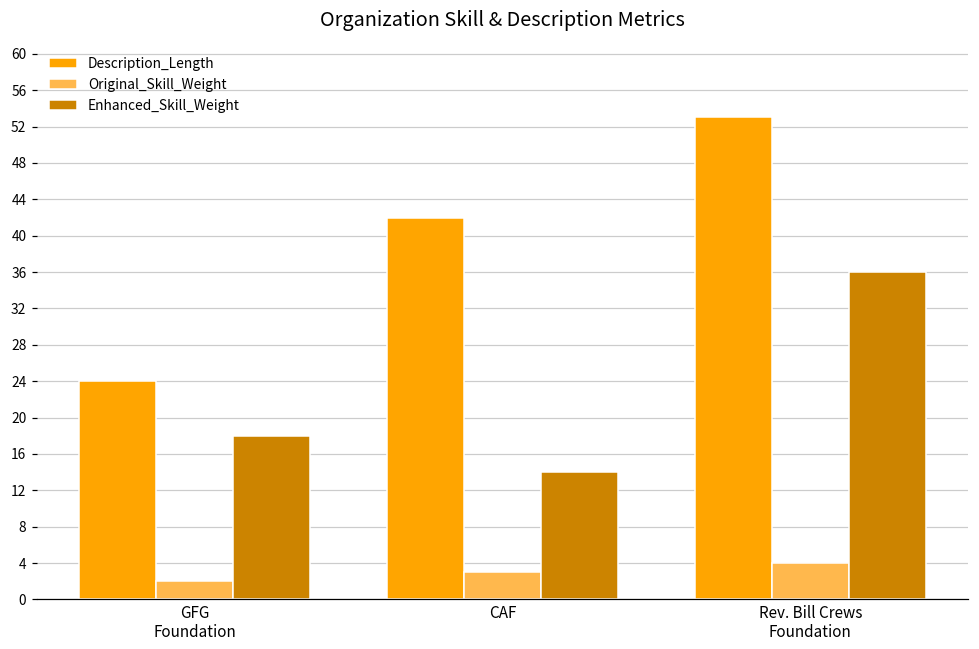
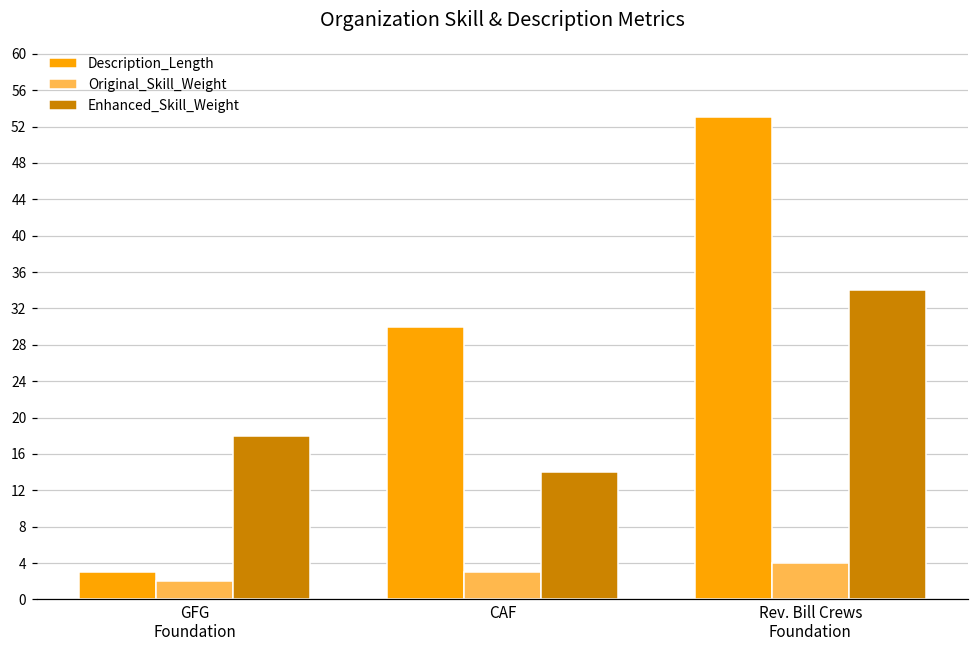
Description_Length, GFG Foundation: 24 -> 3
Description_Length, CAF: 42 -> 30
Enhanced_Skill_Weight, Rev. Bill Crews Foundation: 36 -> 34
